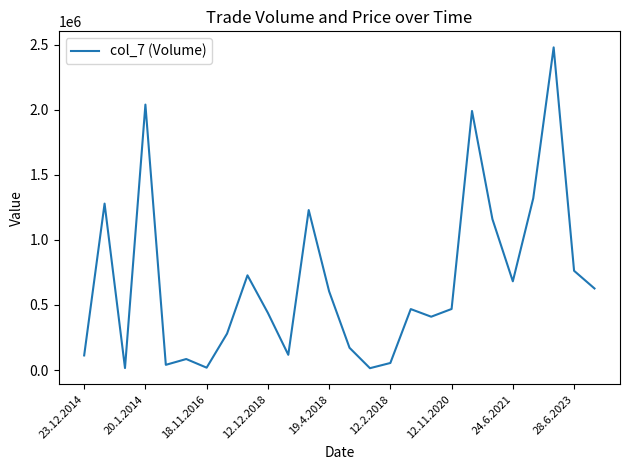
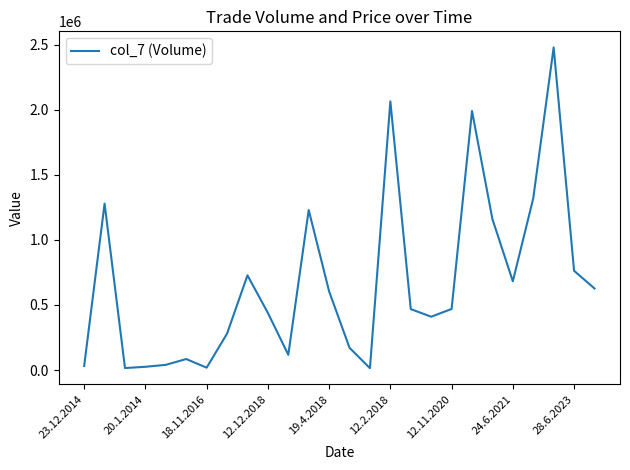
23.12.2014: 110000 -> 30000
20.1.2014: 2040000 -> 30000
12.2.2018: 50000 -> 2060000
